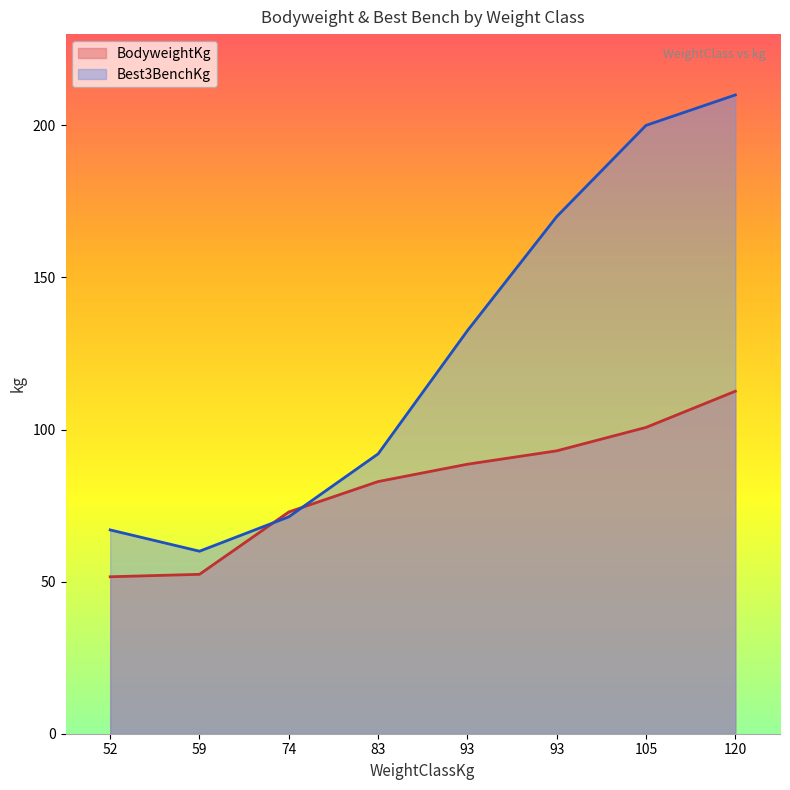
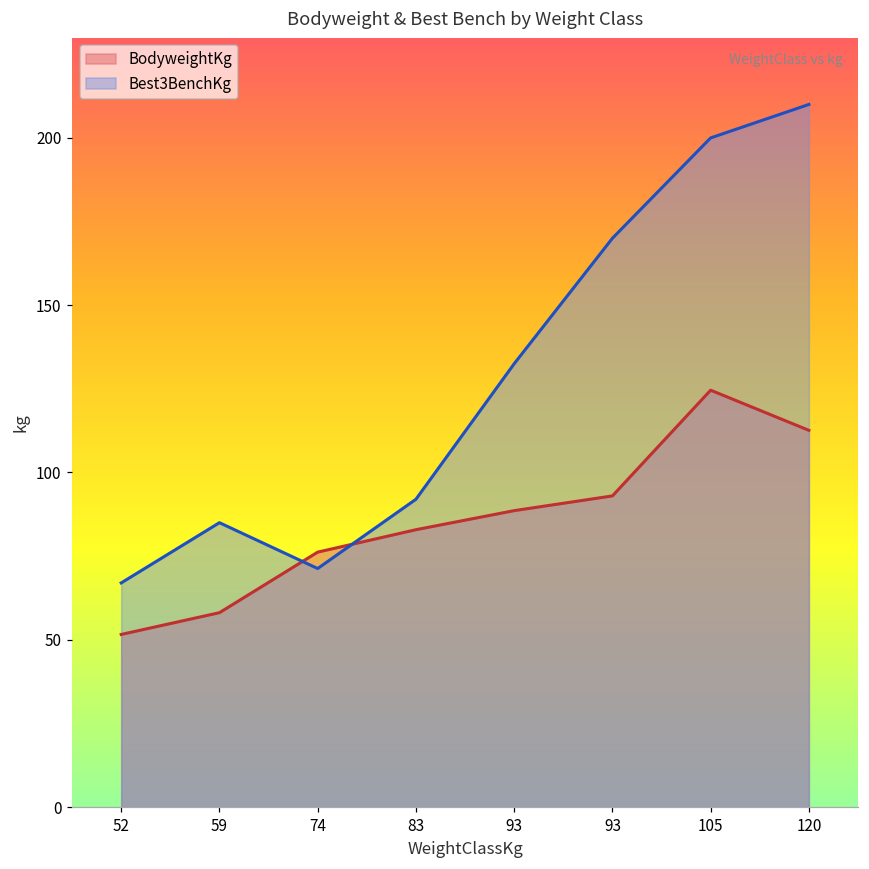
BodyweightKg, 59: 52 -> 58
Best3BenchKg, 59: 60 -> 85
BodyweightKg, 74: 73 -> 76
BodyweightKg, 105: 101 -> 125
